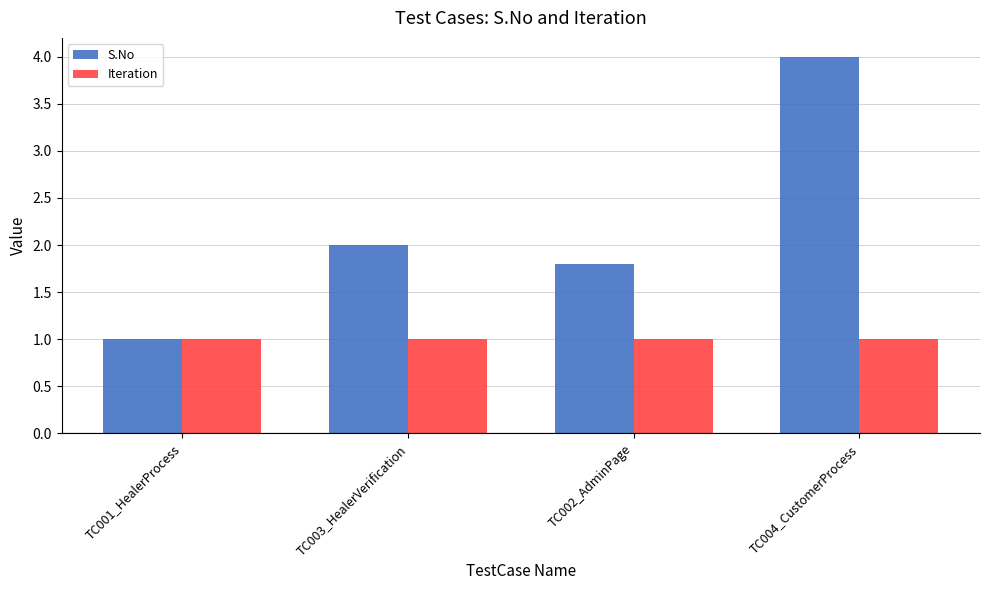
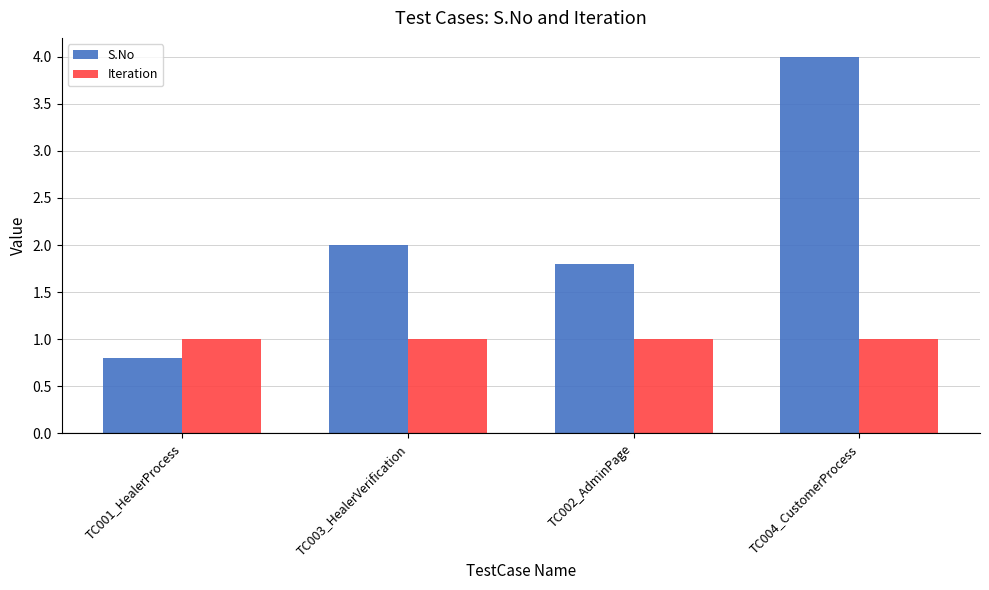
S.No, TC001_HealerProcess: 1.0 -> 0.8
